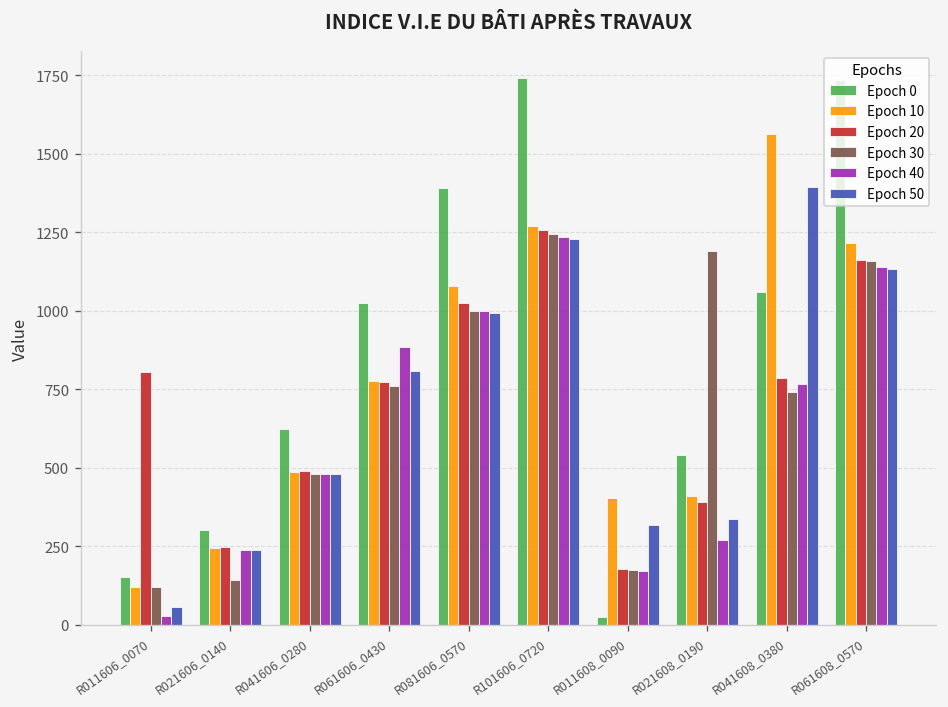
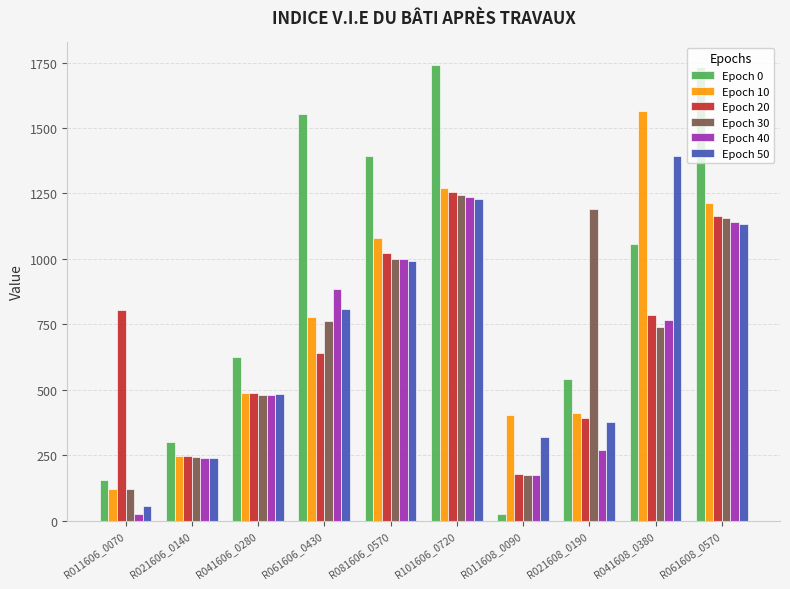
Epoch 30, R021606_0140: 140 -> 240
Epoch 0, R061606_0430: 1030 -> 1550
Epoch 20, R061606_0430: 770 -> 640
Epoch 50, R021608_0190: 340 -> 380
